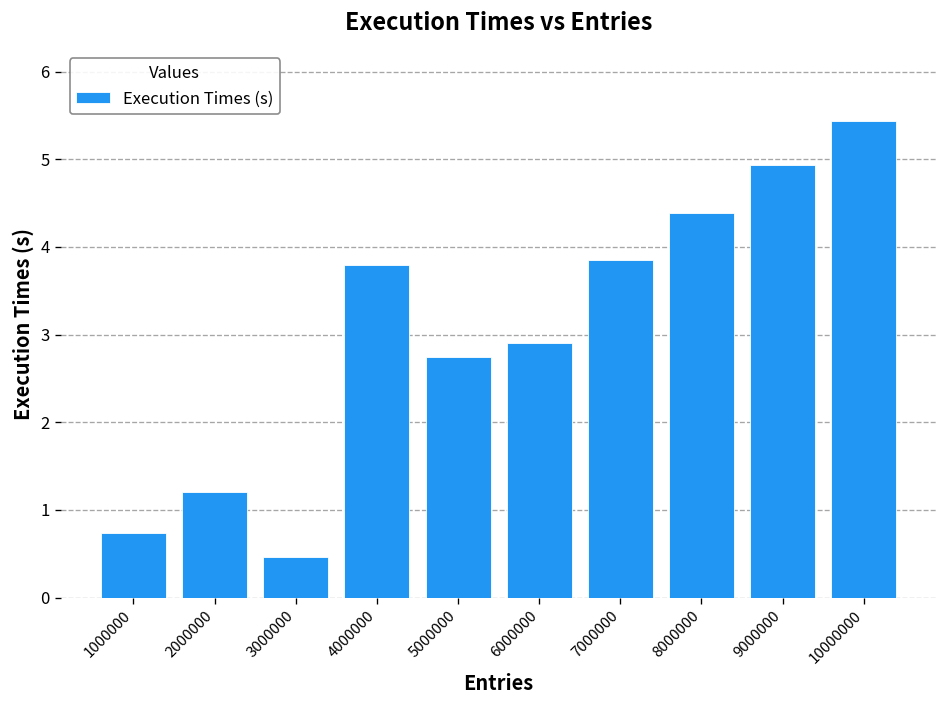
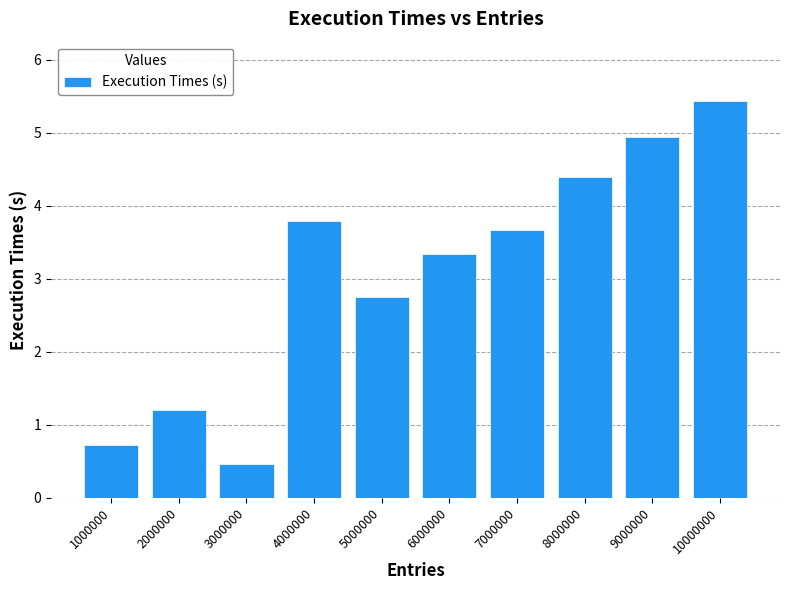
6000000: 2.9 -> 3.3
7000000: 3.8 -> 3.7
